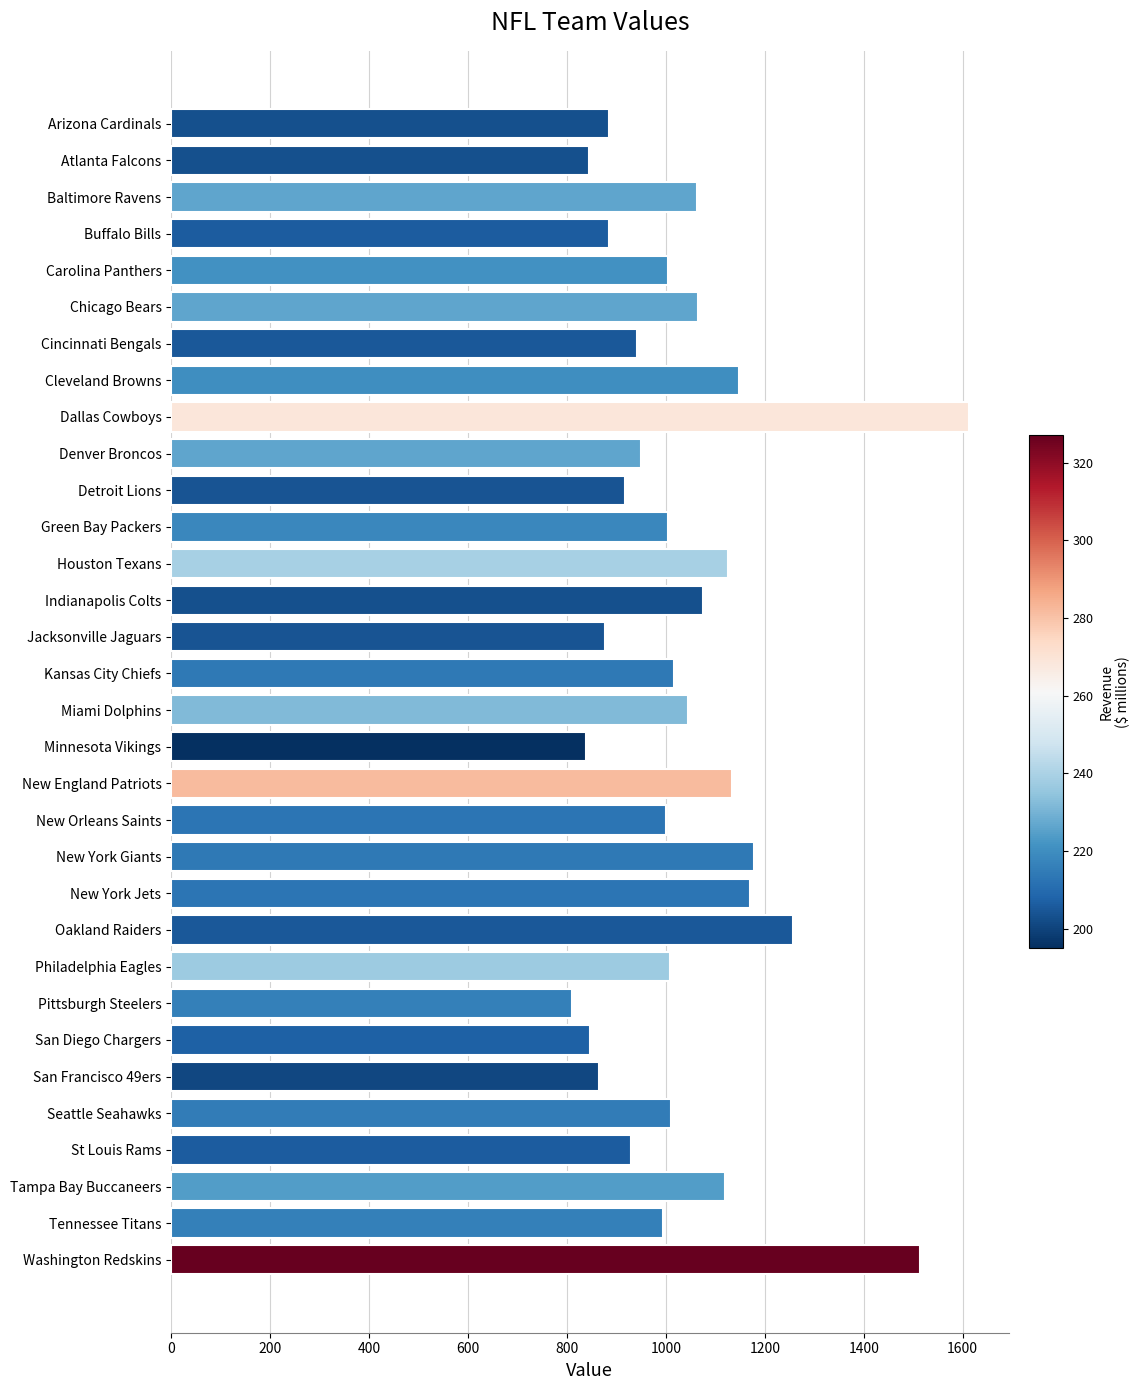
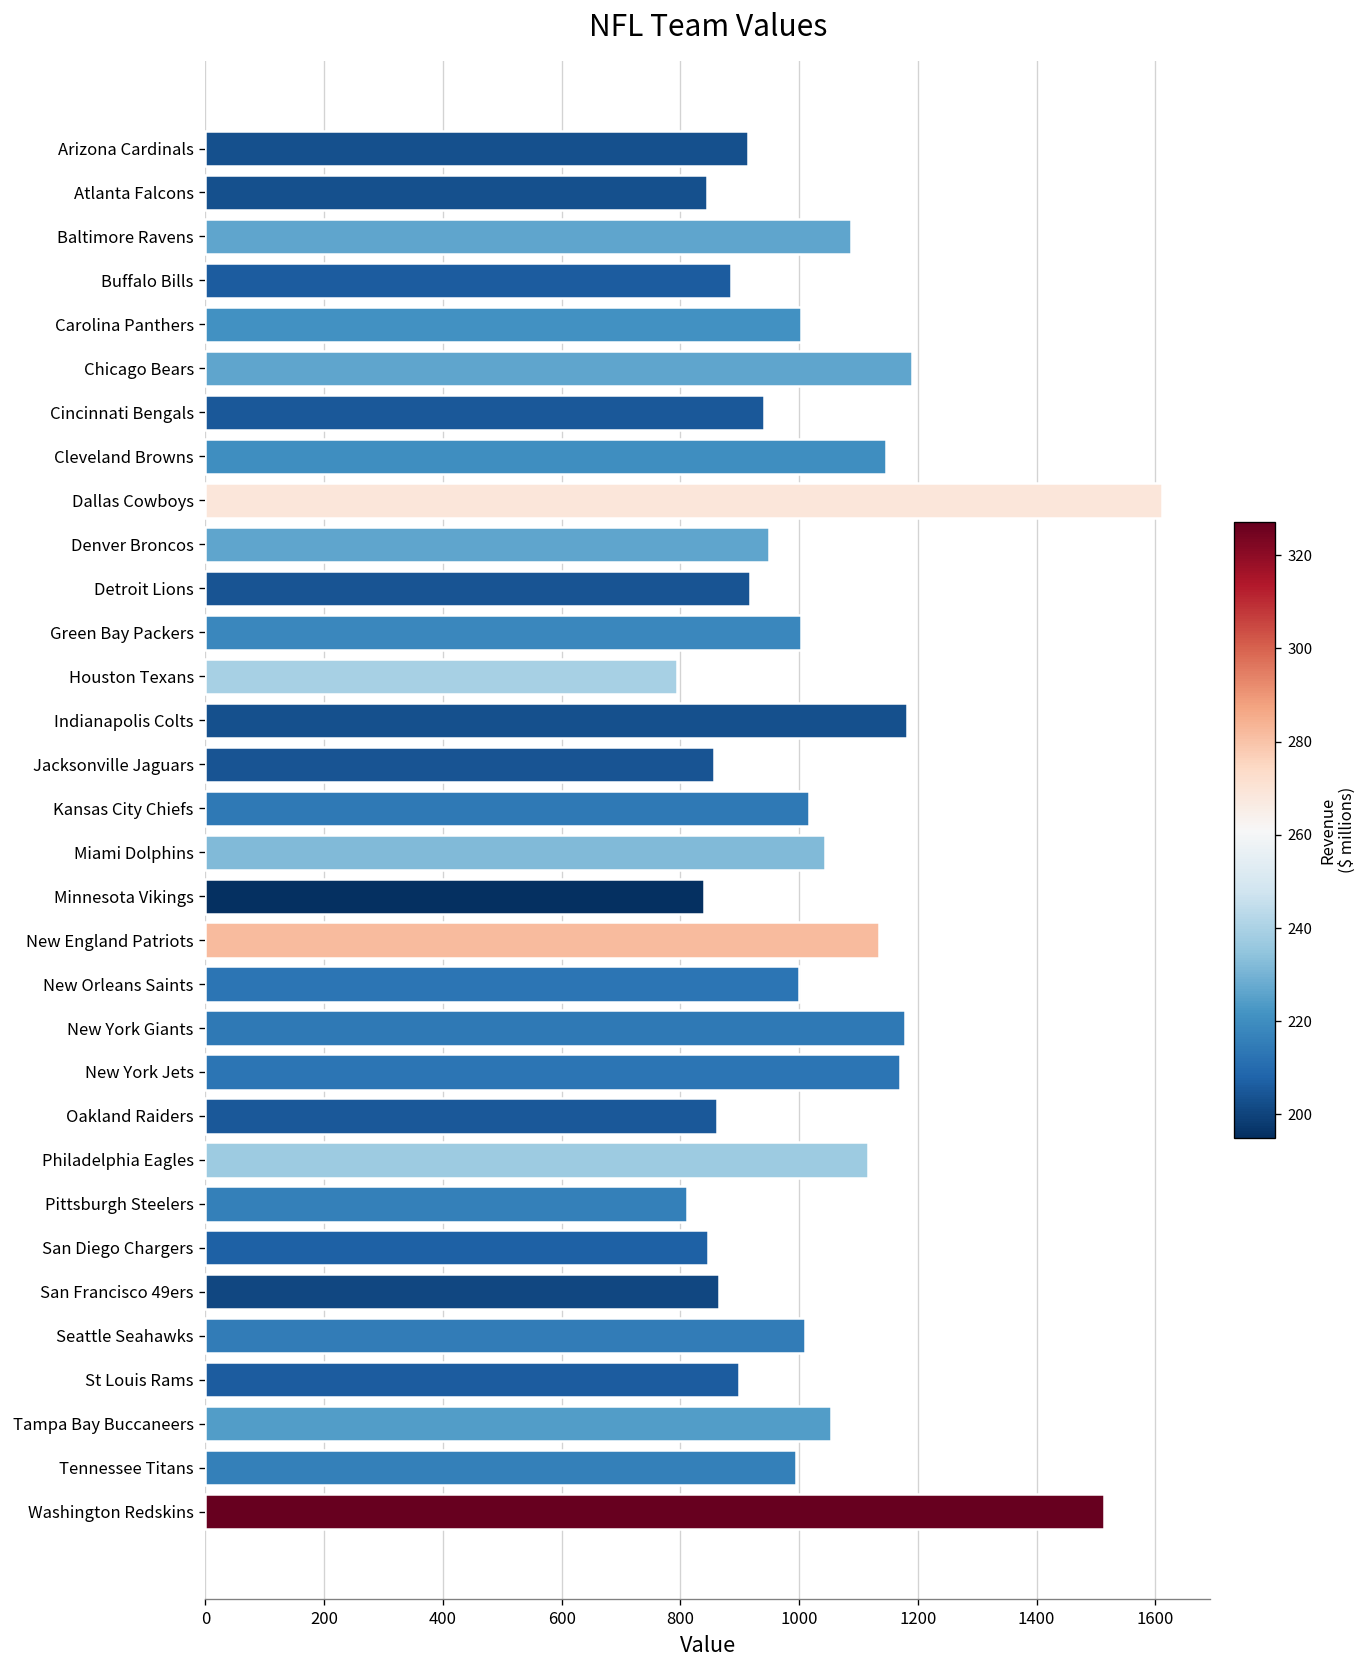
Arizona Cardinals: 880 -> 910
Baltimore Ravens: 1060 -> 1090
Chicago Bears: 1060 -> 1190
Houston Texans: 1130 -> 790
Indianapolis Colts: 1080 -> 1180
Jacksonville Jaguars: 880 -> 860
Oakland Raiders: 1260 -> 860
Philadelphia Eagles: 1010 -> 1120
St Louis Rams: 930 -> 900
Tampa Bay Buccaneers: 1120 -> 1050
